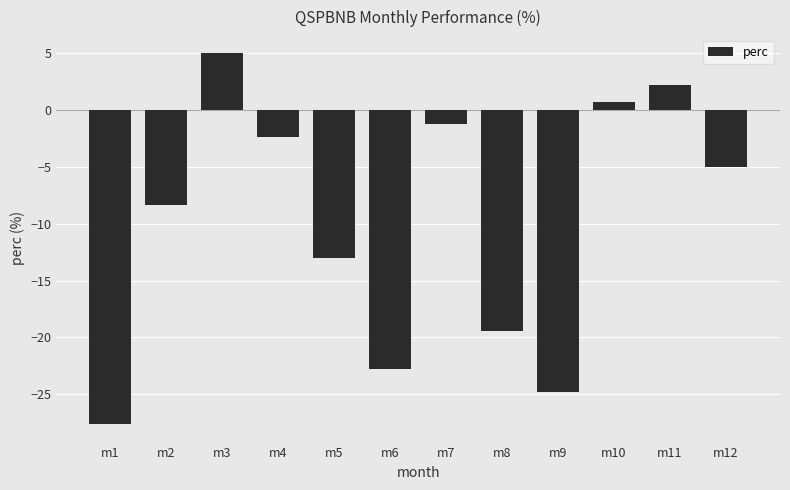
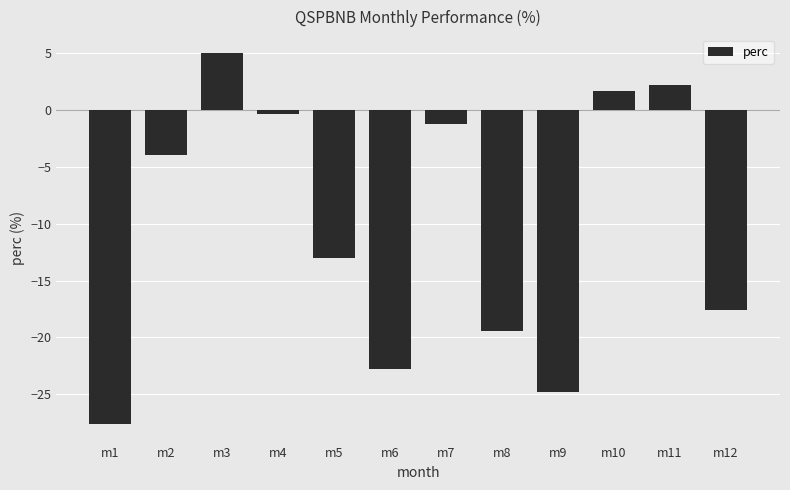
m2: -8.4 -> -4.0
m4: -2.4 -> -0.4
m10: 0.7 -> 1.6
m12: -5.0 -> -17.6
